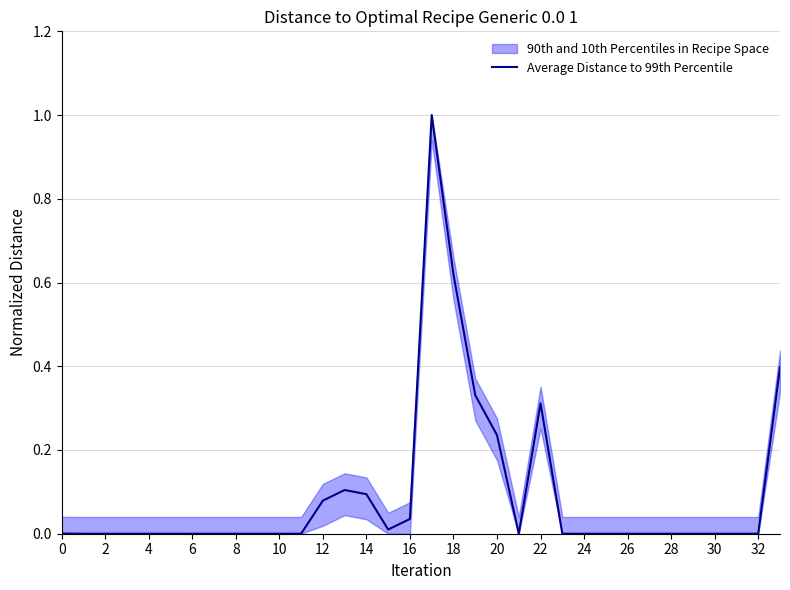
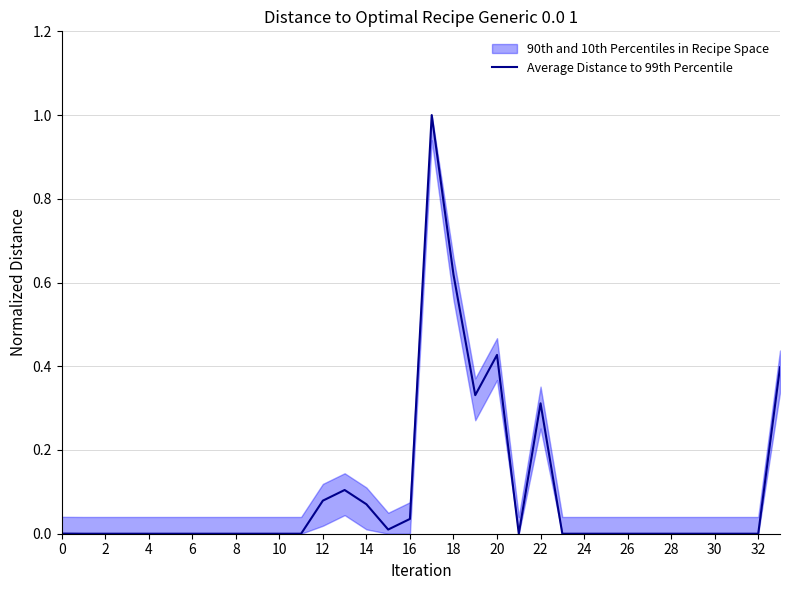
Average Distance to 99th Percentile, 14: 0.09 -> 0.07
Average Distance to 99th Percentile, 20: 0.24 -> 0.43
